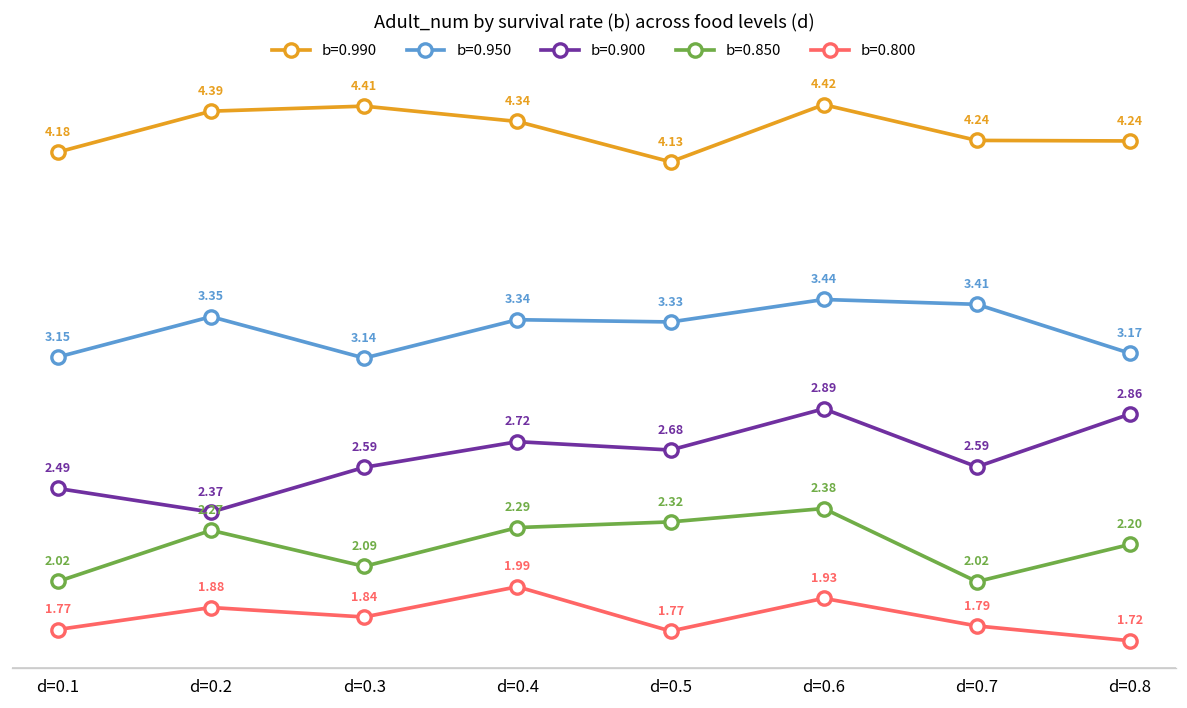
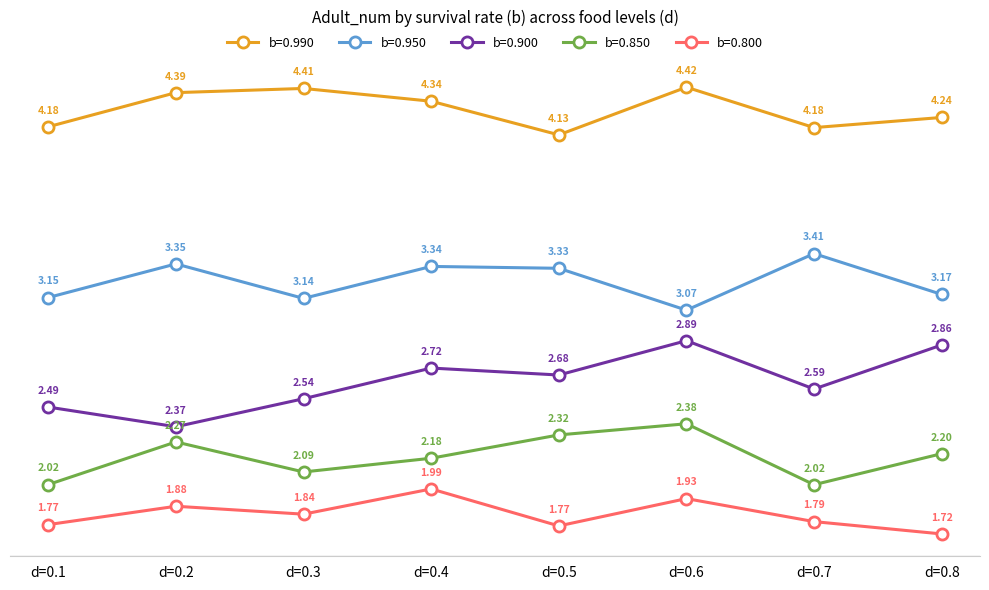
b=0.900, d=0.3: 2.59 -> 2.54
b=0.850, d=0.4: 2.29 -> 2.18
b=0.950, d=0.6: 3.44 -> 3.07
b=0.990, d=0.7: 4.24 -> 4.18
